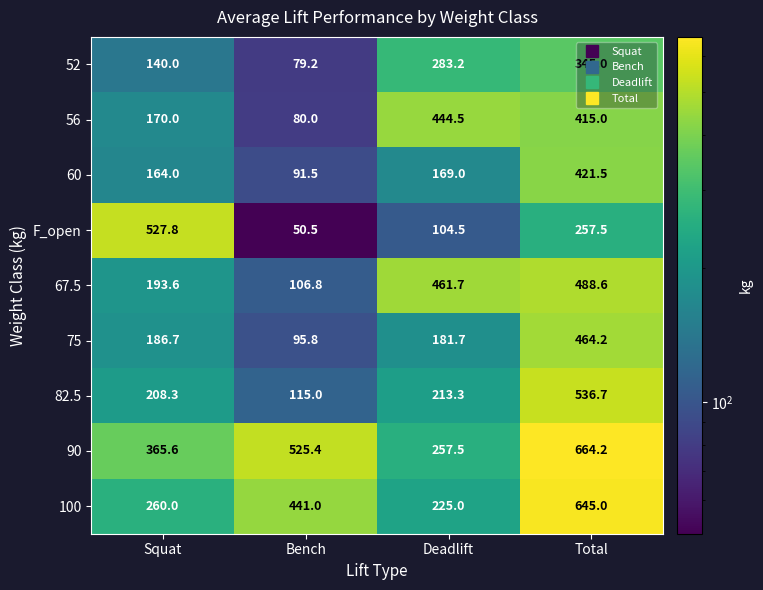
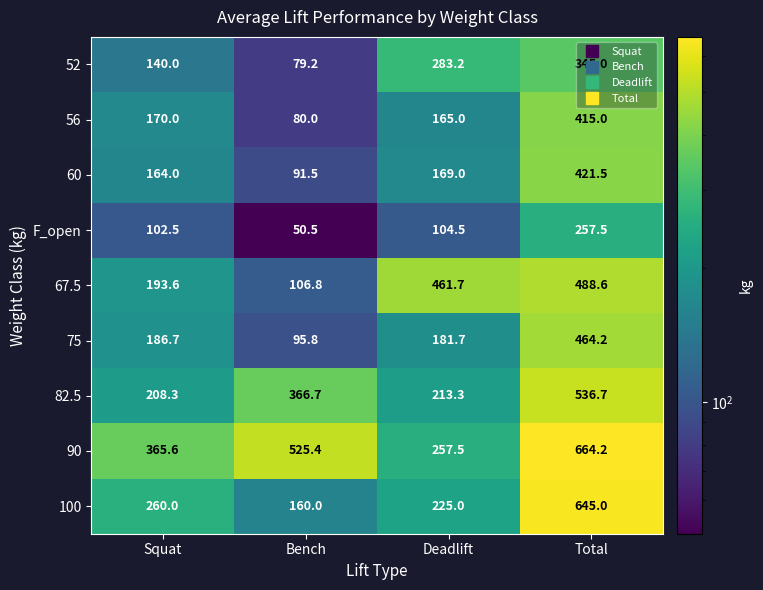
56, Deadlift: 444.5 -> 165.0
F_open, Squat: 527.8 -> 102.5
82.5, Bench: 115.0 -> 366.7
100, Bench: 441.0 -> 160.0
